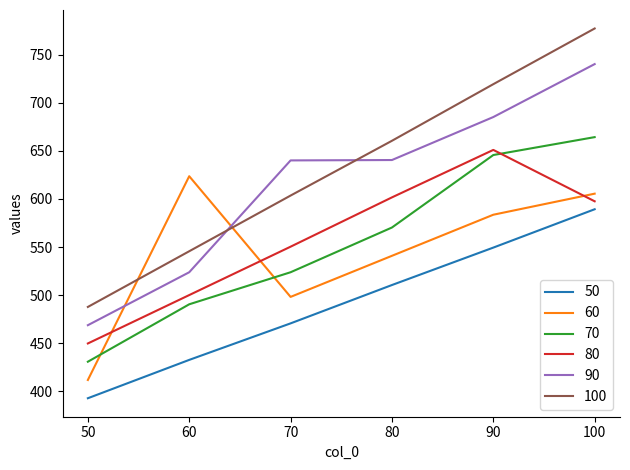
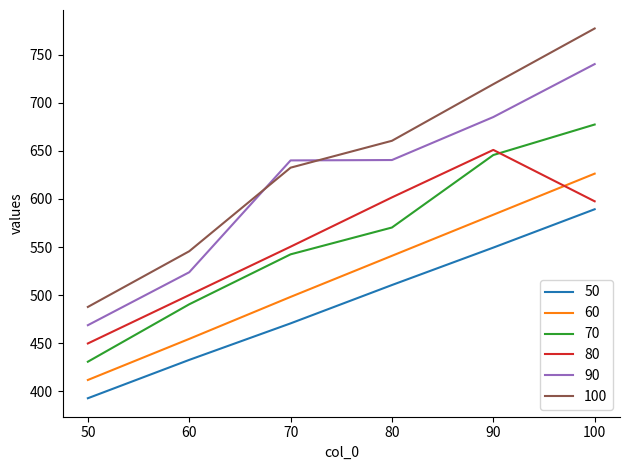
60, 60: 620 -> 450
70, 70: 520 -> 540
100, 70: 600 -> 630
60, 100: 610 -> 630
70, 100: 660 -> 680
